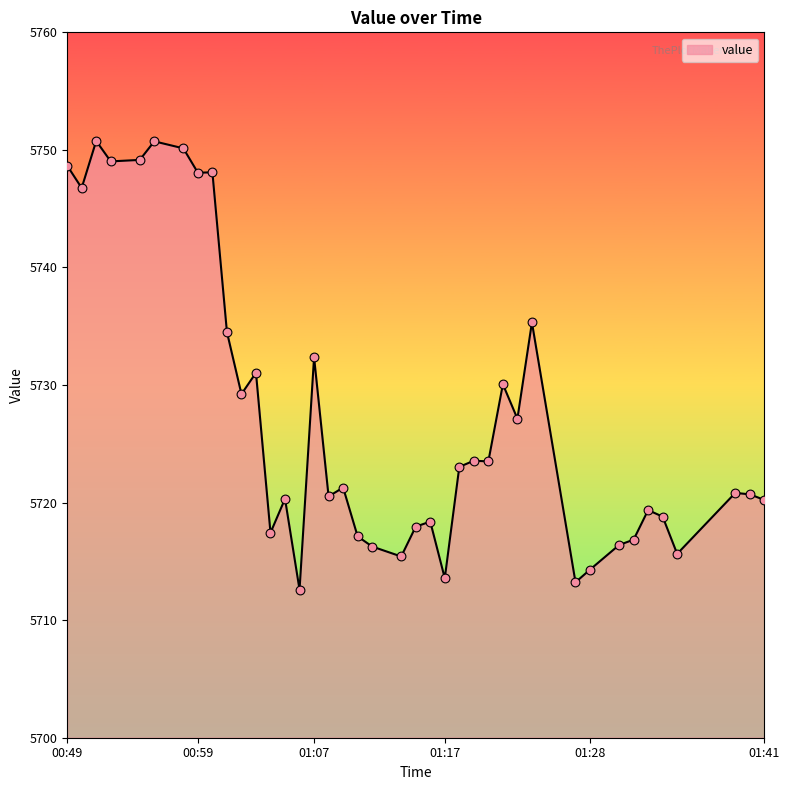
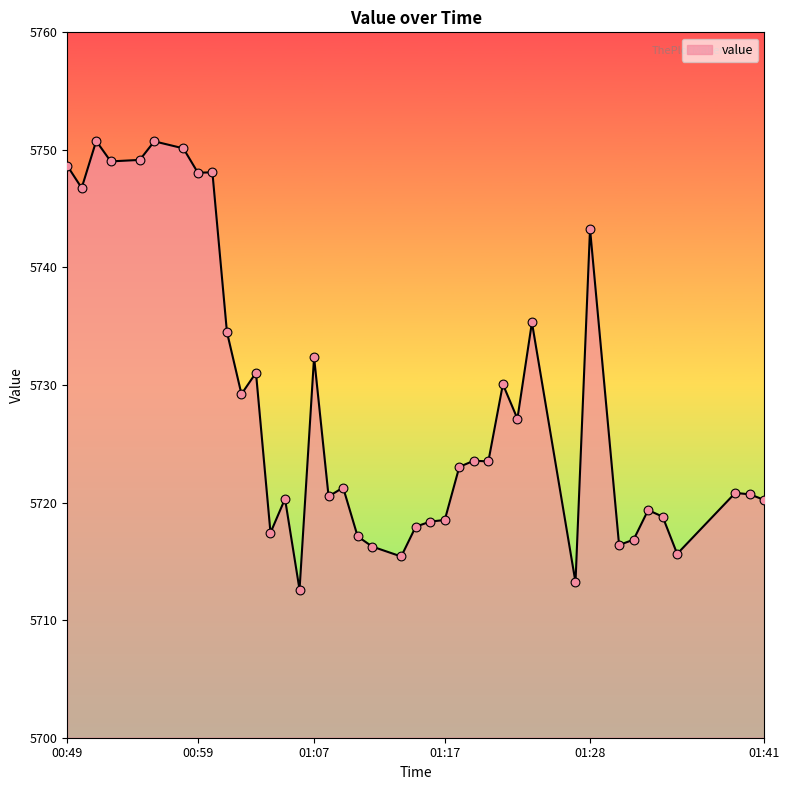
01:17: 5713.6 -> 5718.5
01:28: 5714.3 -> 5743.3
